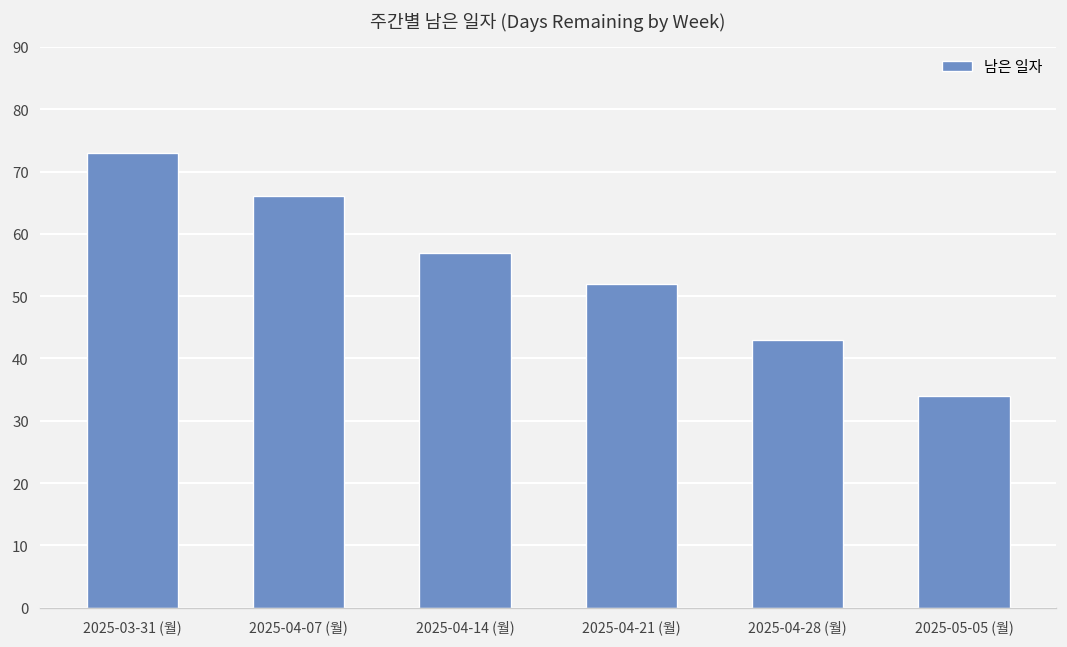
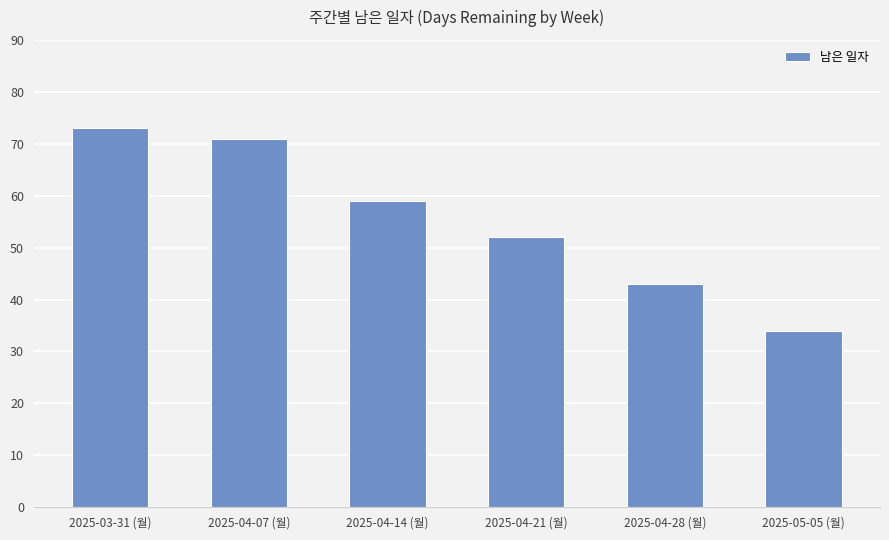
2025-04-07 (월): 66 -> 71
2025-04-14 (월): 57 -> 59
